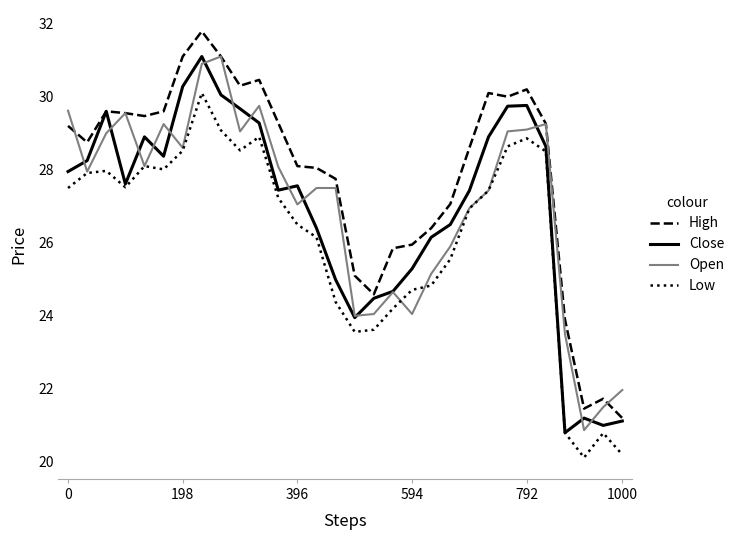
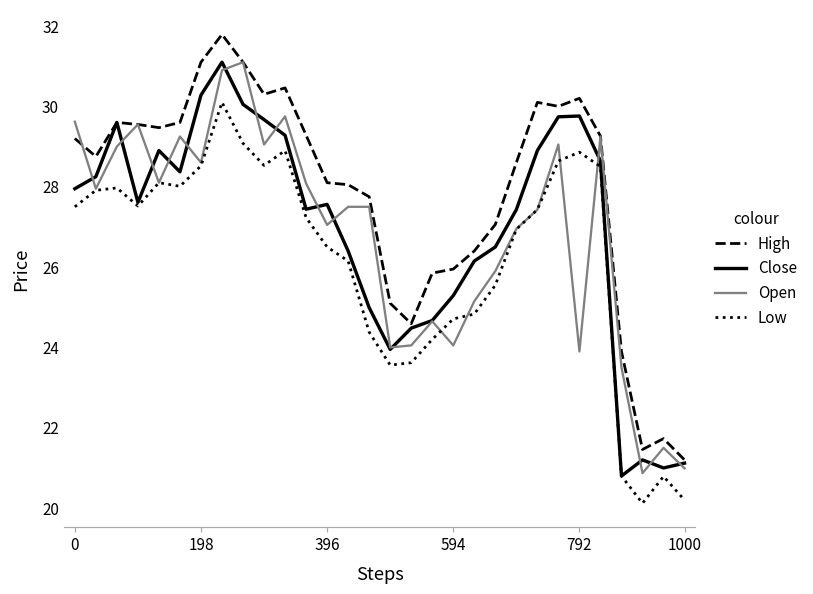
Open, 792: 29.1 -> 23.9
Open, 1000: 22.0 -> 21.0
